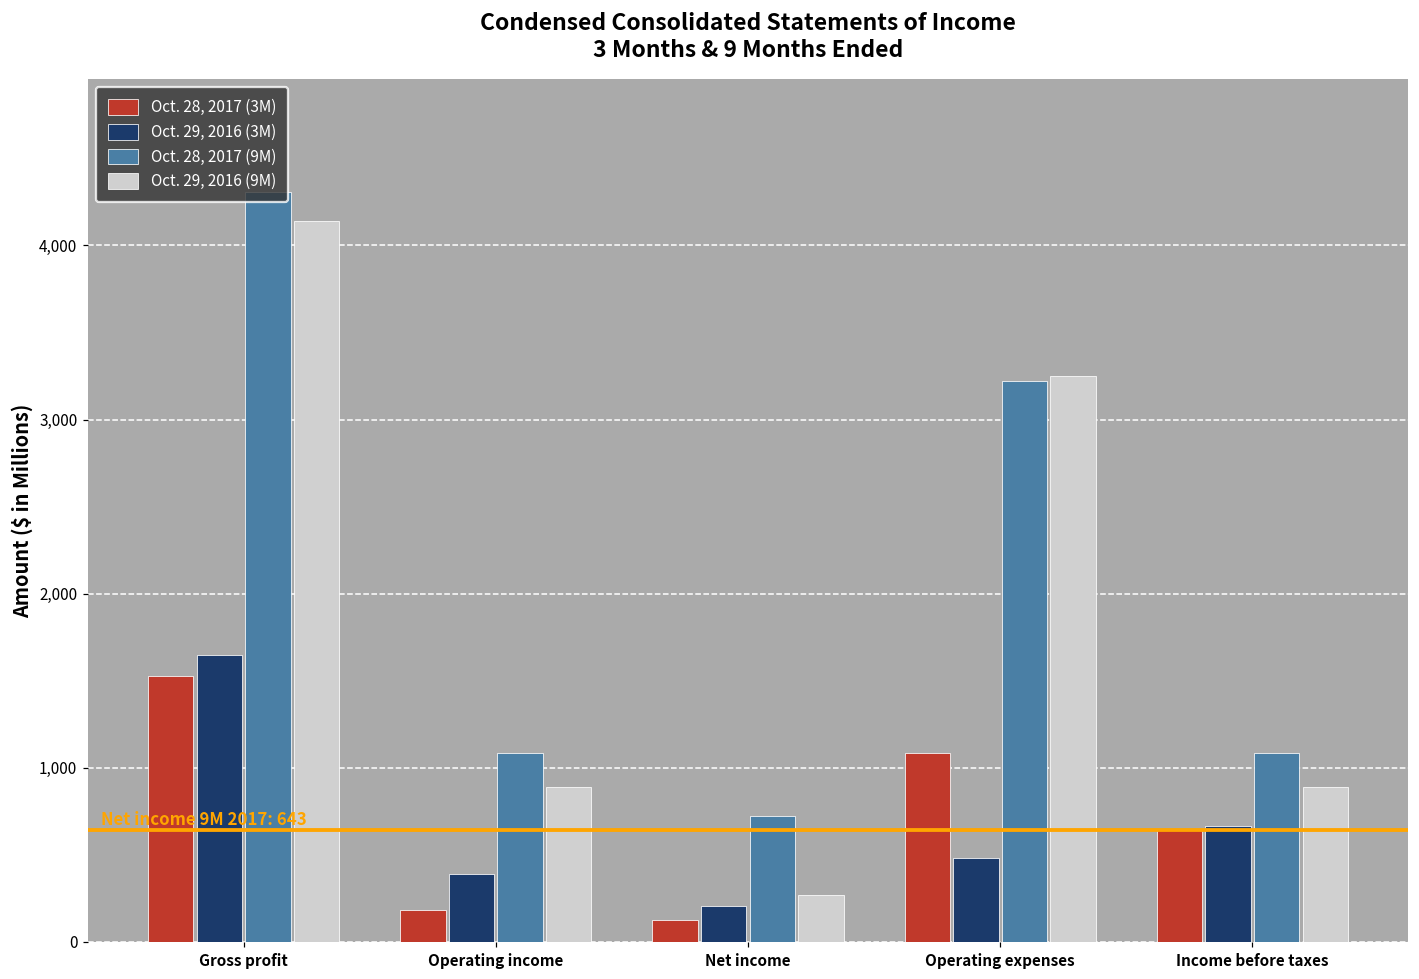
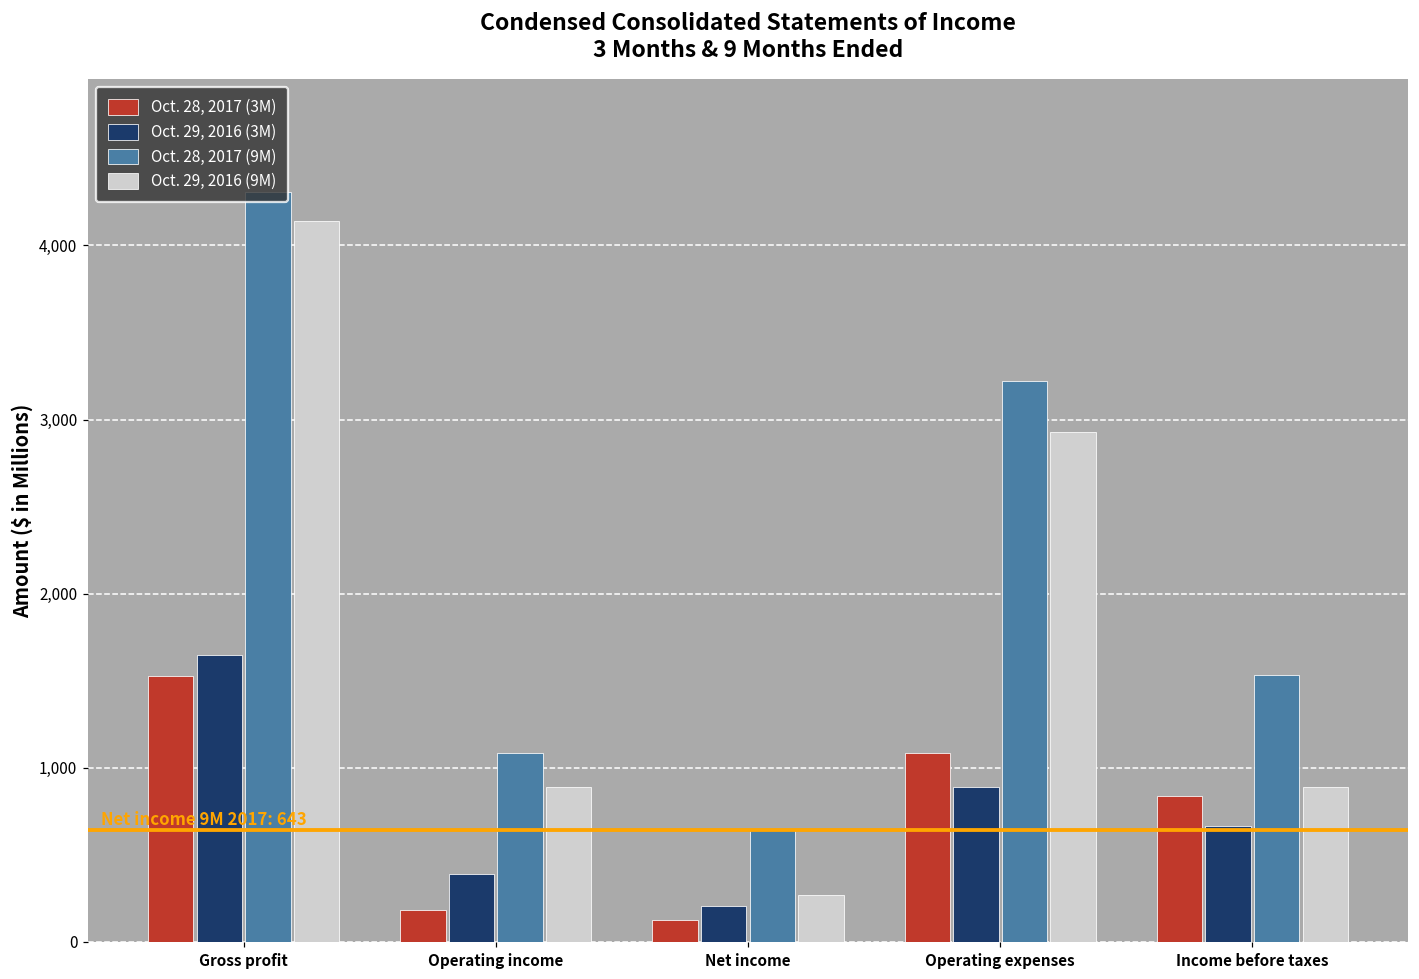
Oct. 28, 2017 (9M), Net income: 720 -> 640
Oct. 29, 2016 (3M), Operating expenses: 480 -> 890
Oct. 29, 2016 (9M), Operating expenses: 3,250 -> 2,930
Oct. 28, 2017 (3M), Income before taxes: 640 -> 840
Oct. 28, 2017 (9M), Income before taxes: 1,080 -> 1,530
